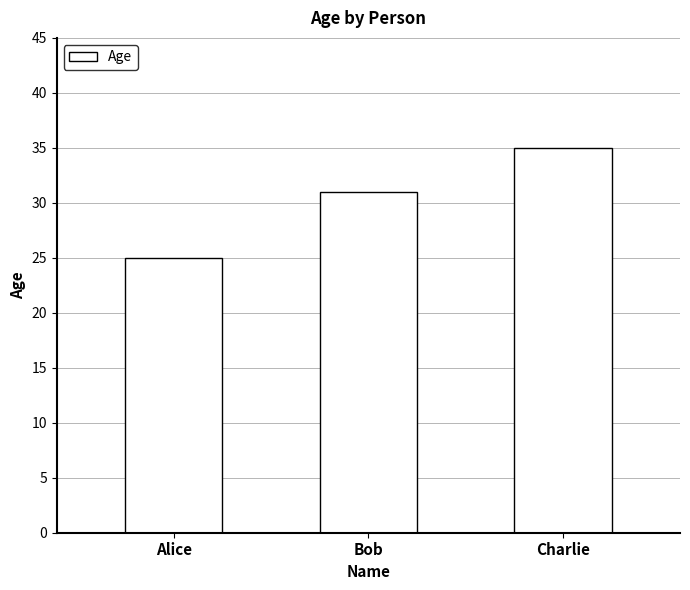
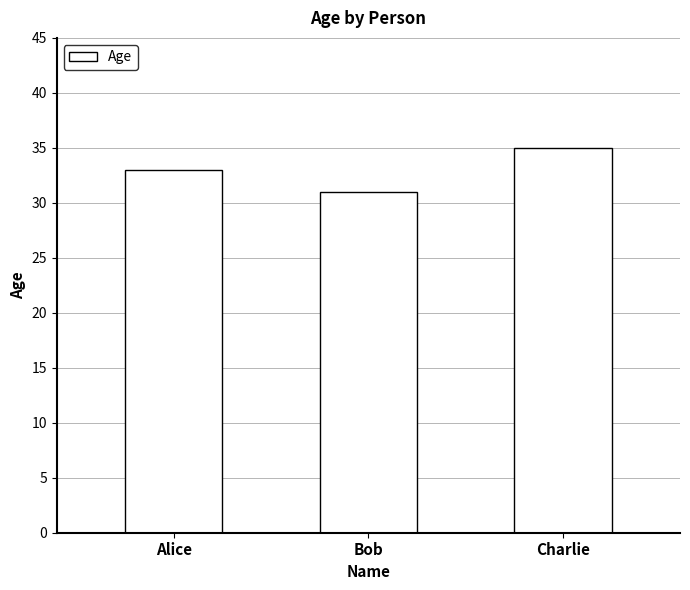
Alice: 25 -> 33
